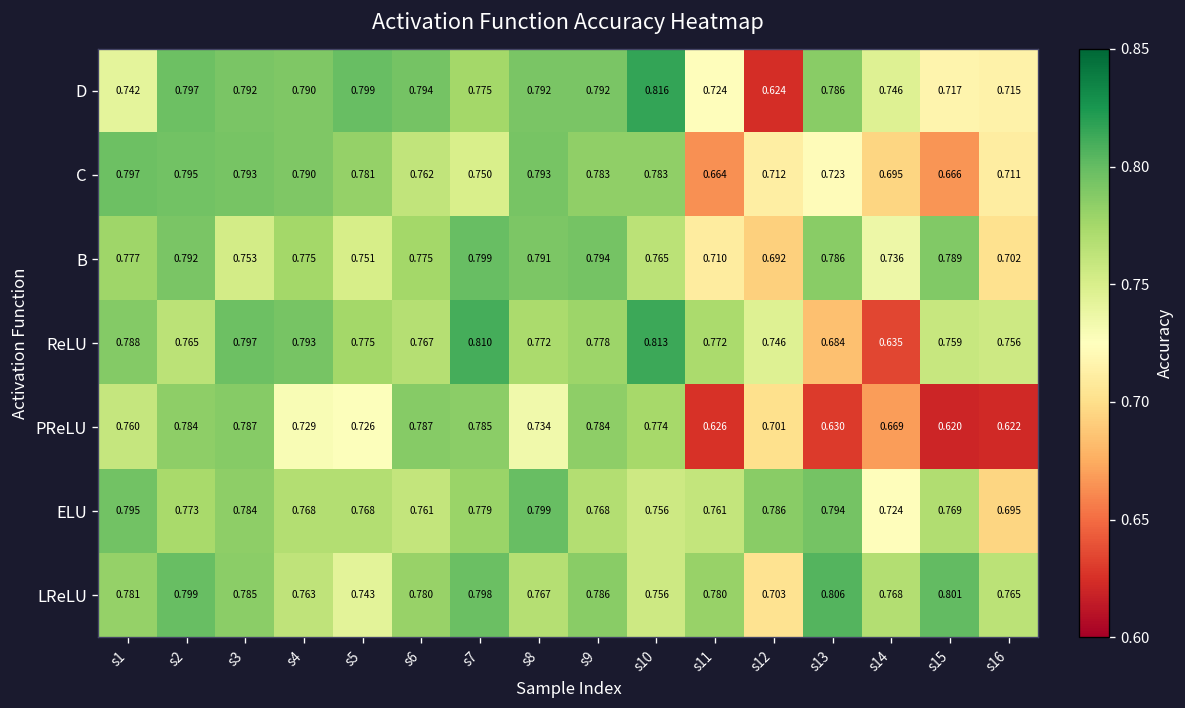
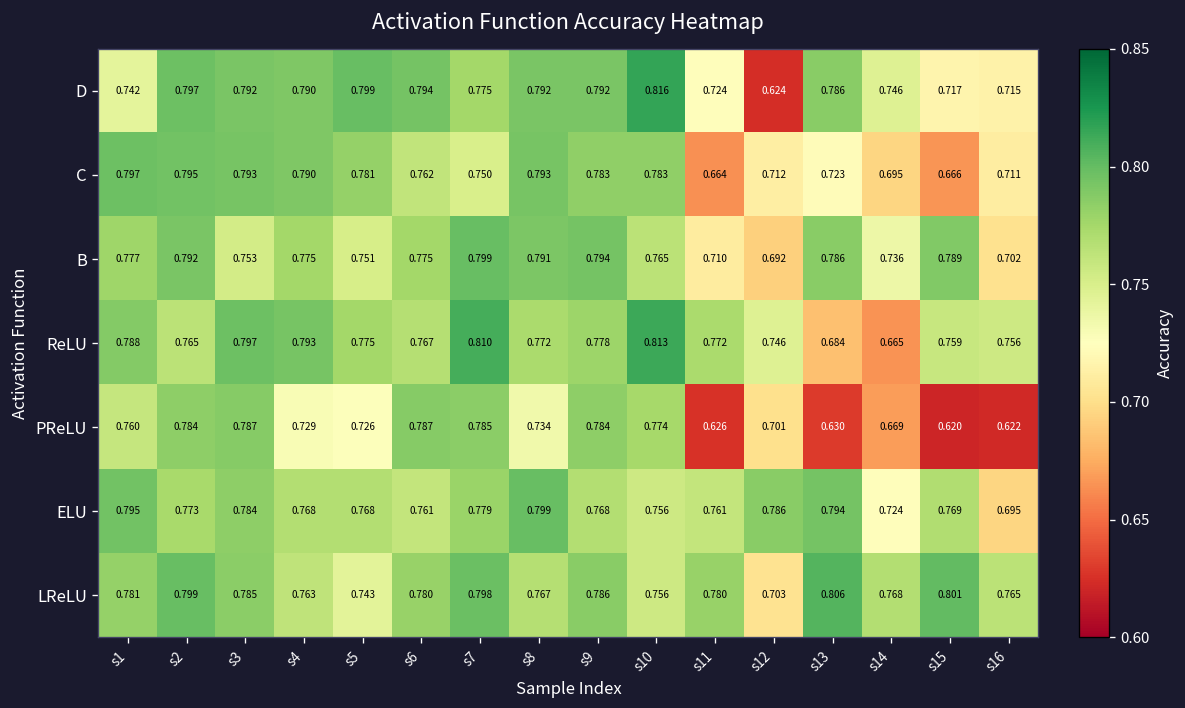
ReLU, s14: 0.635 -> 0.665
